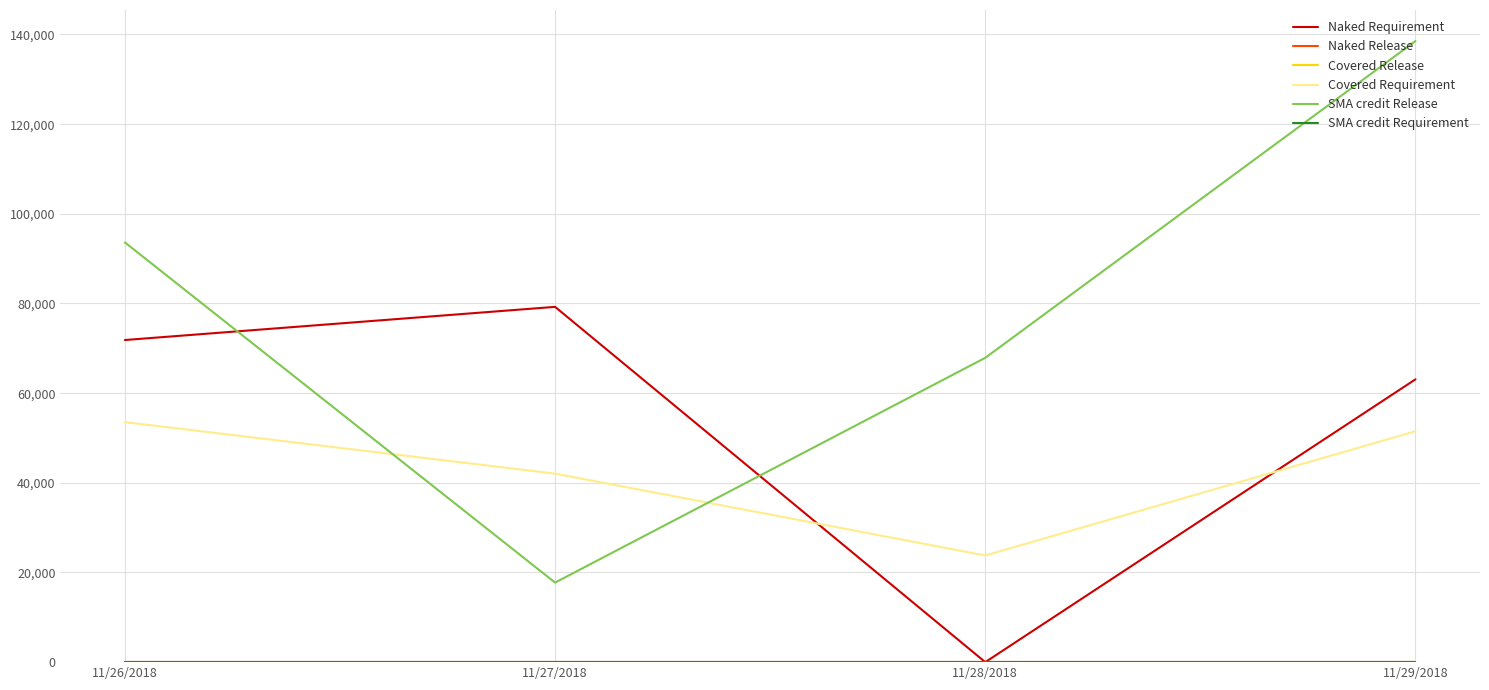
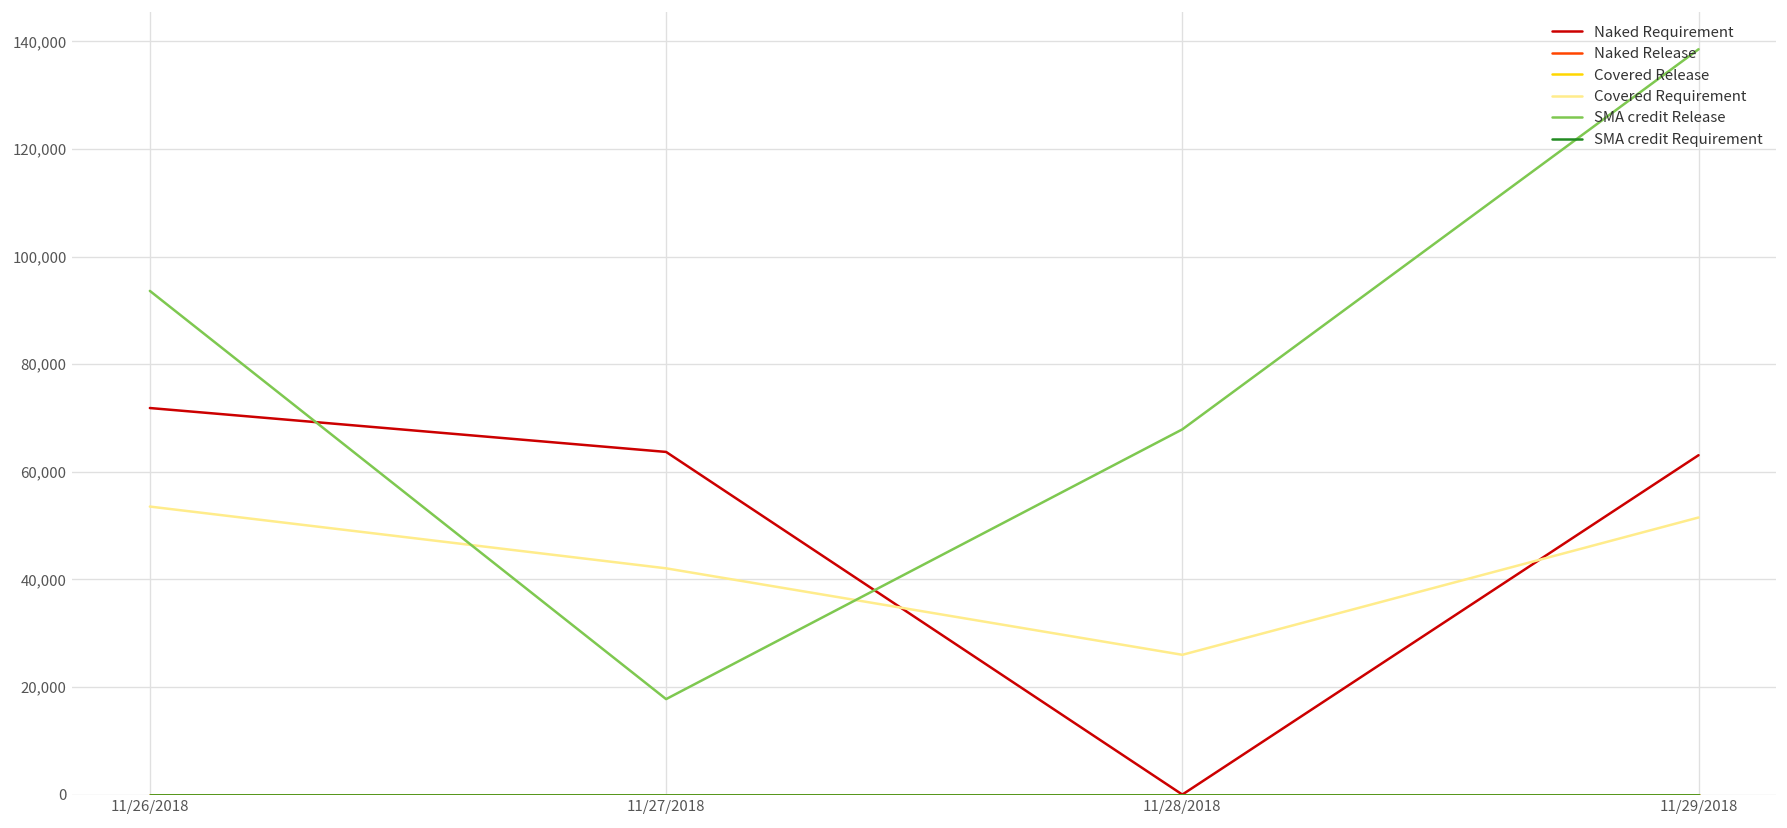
Naked Requirement, 11/27/2018: 79,000 -> 64,000
Covered Requirement, 11/28/2018: 24,000 -> 26,000
